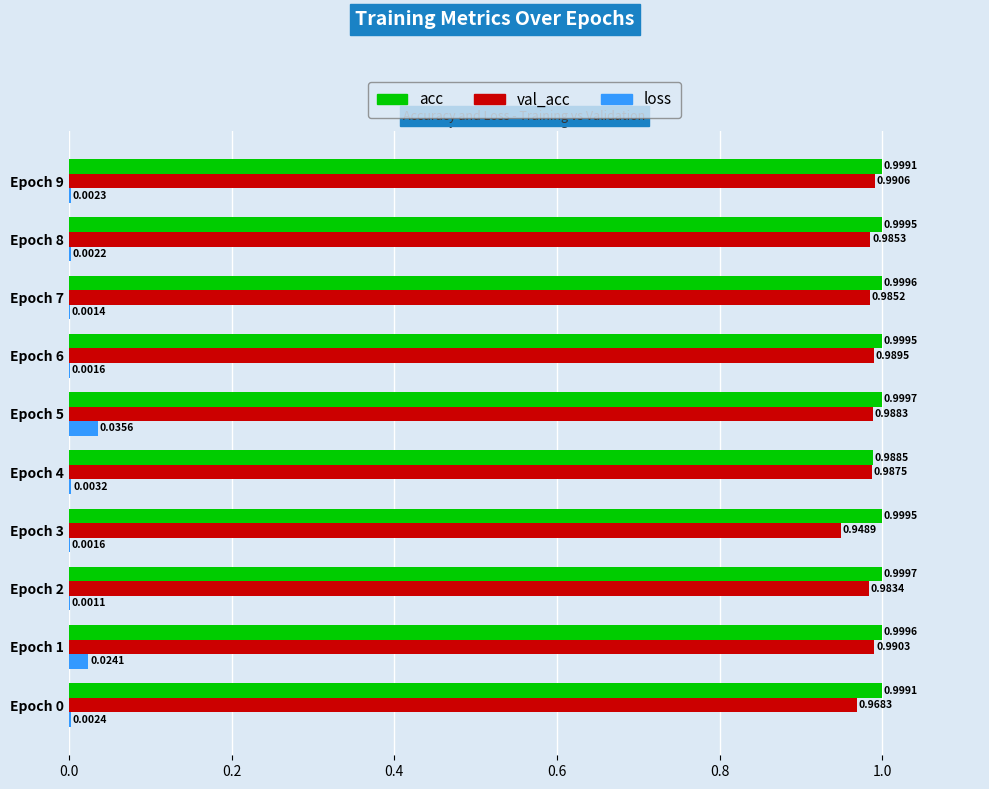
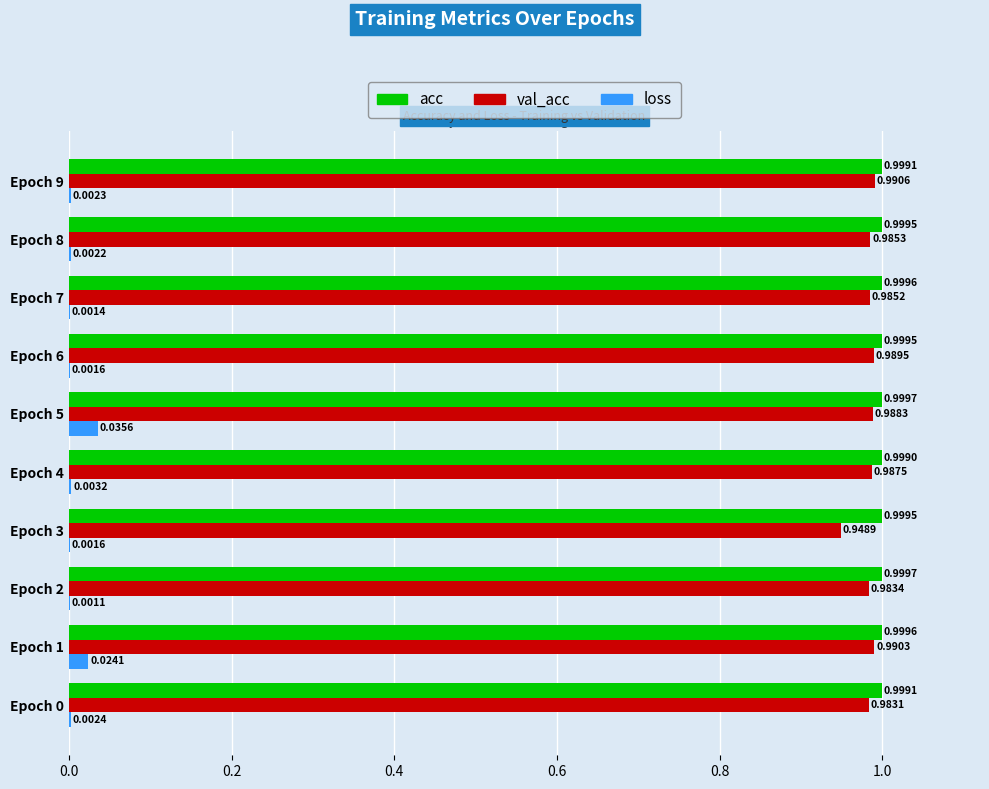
acc, Epoch 4: 0.9885 -> 0.9990
val_acc, Epoch 0: 0.9683 -> 0.9831
